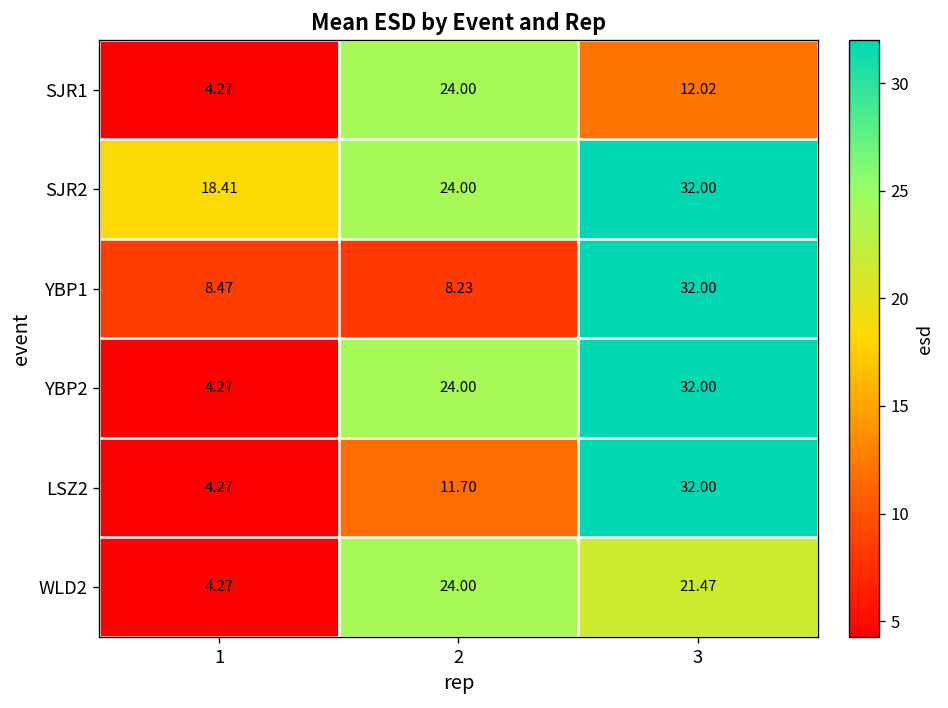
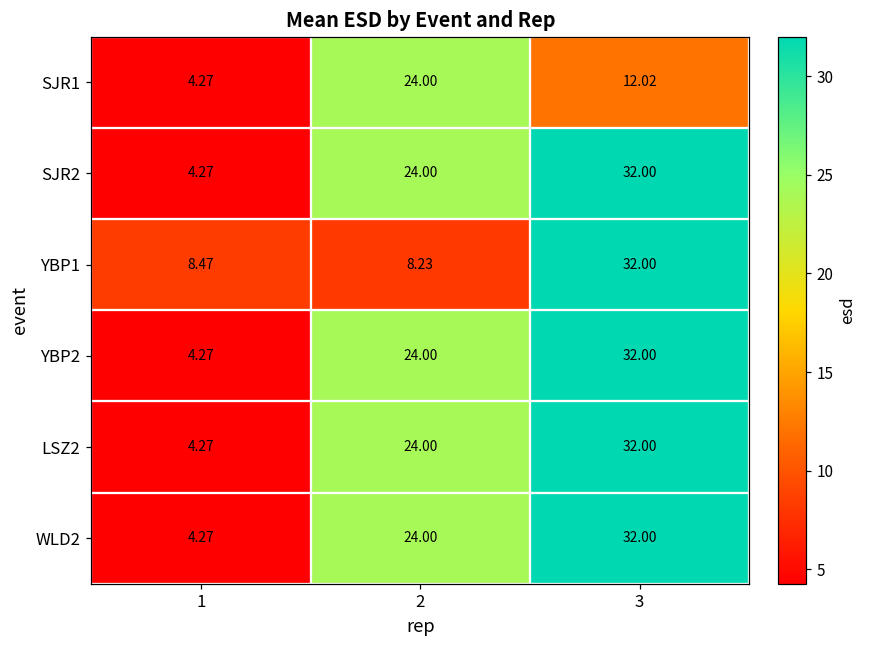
SJR2, 1: 18.41 -> 4.27
LSZ2, 2: 11.70 -> 24.00
WLD2, 3: 21.47 -> 32.00
